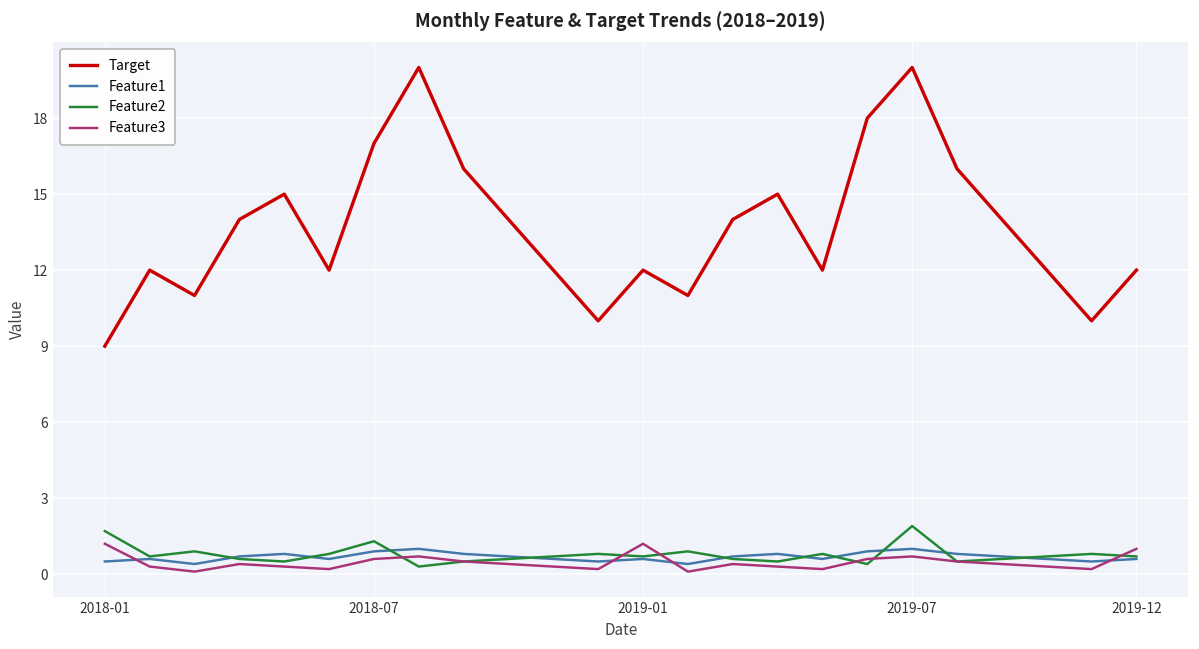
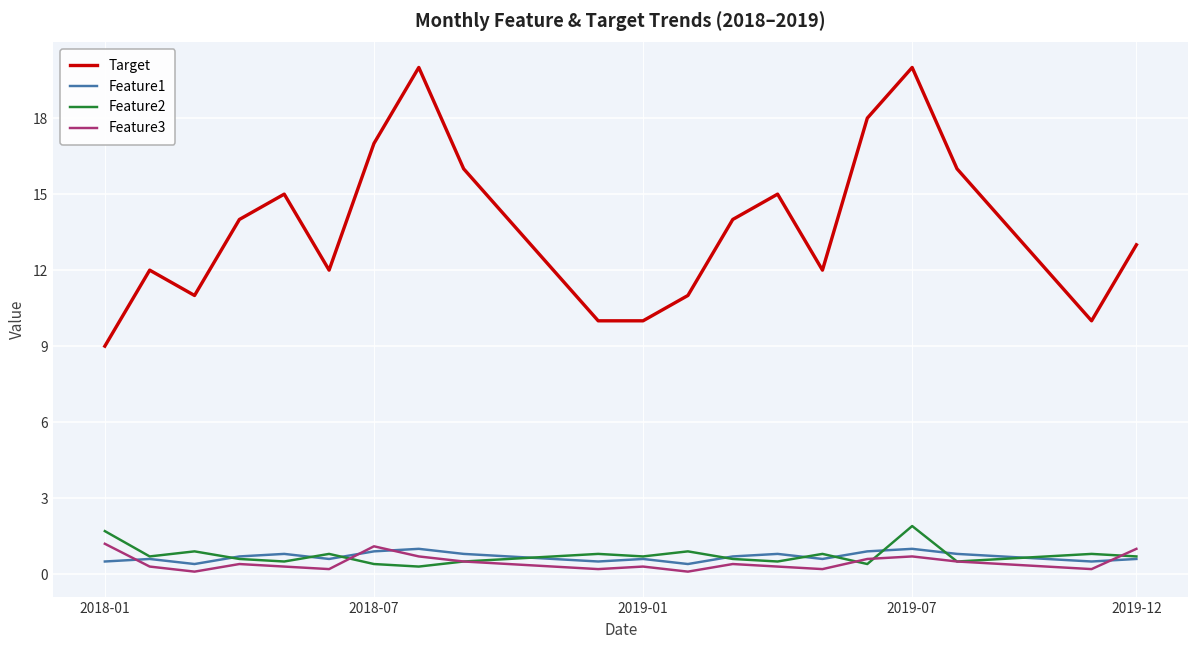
Feature2, 2018-07: 1.3 -> 0.4
Feature3, 2018-07: 0.6 -> 1.1
Target, 2019-01: 12 -> 10
Feature3, 2019-01: 1.2 -> 0.3
Target, 2019-12: 12 -> 13
